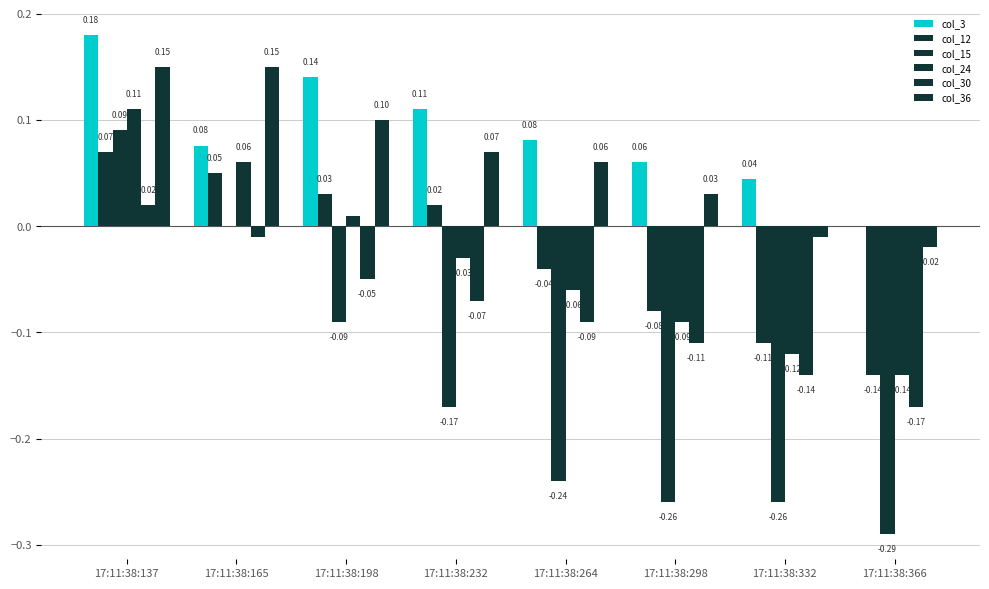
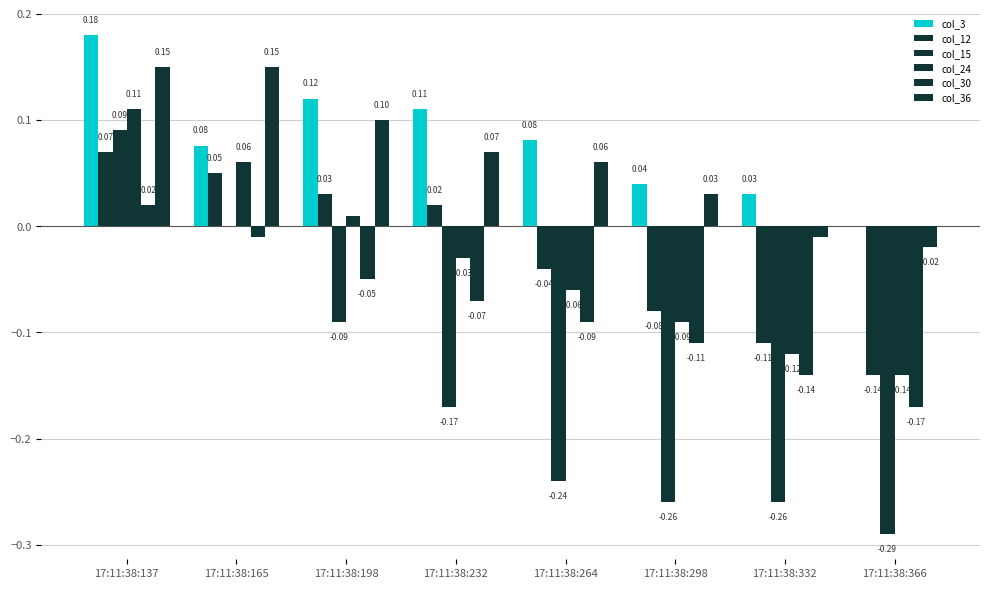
col_3, 17:11:38:198: 0.14 -> 0.12
col_3, 17:11:38:298: 0.06 -> 0.04
col_3, 17:11:38:332: 0.04 -> 0.03
